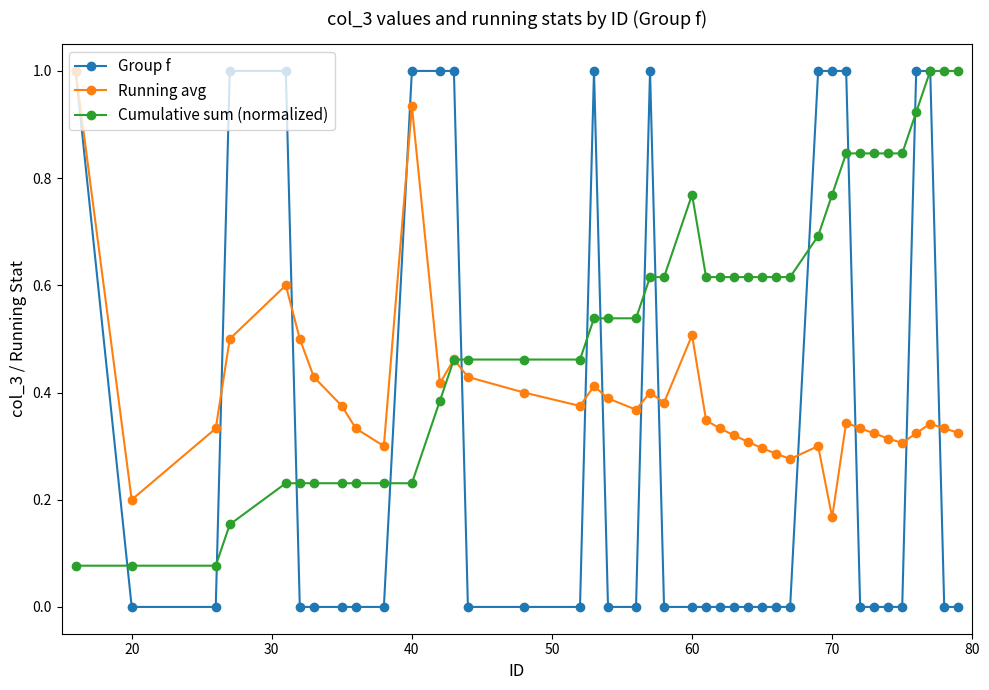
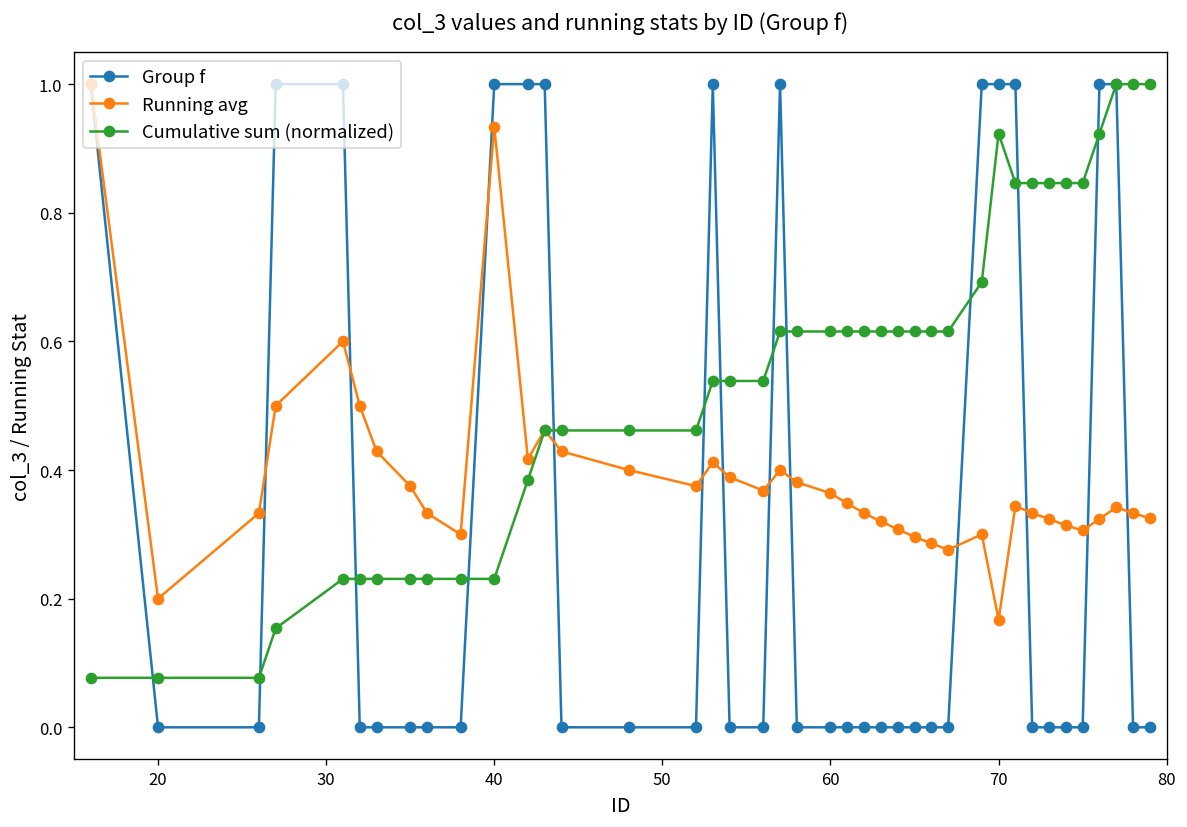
Running avg, 60: 0.51 -> 0.36
Cumulative sum (normalized), 60: 0.77 -> 0.62
Cumulative sum (normalized), 70: 0.77 -> 0.92
